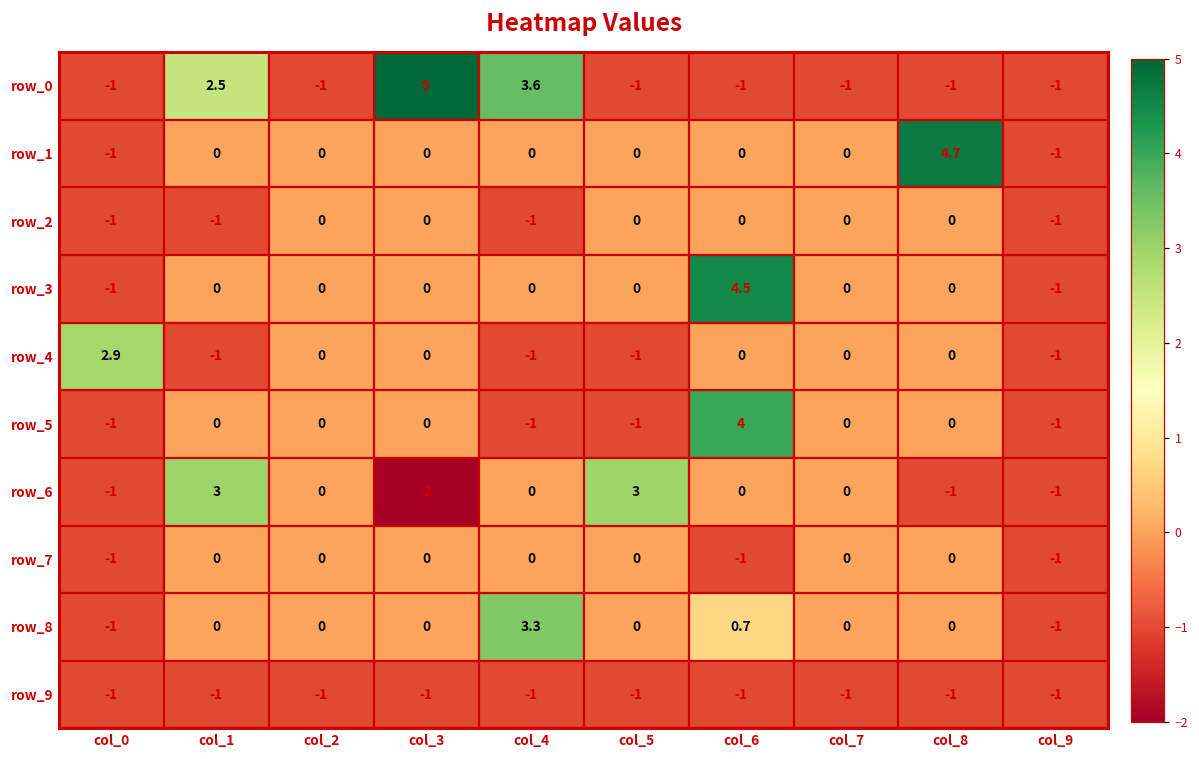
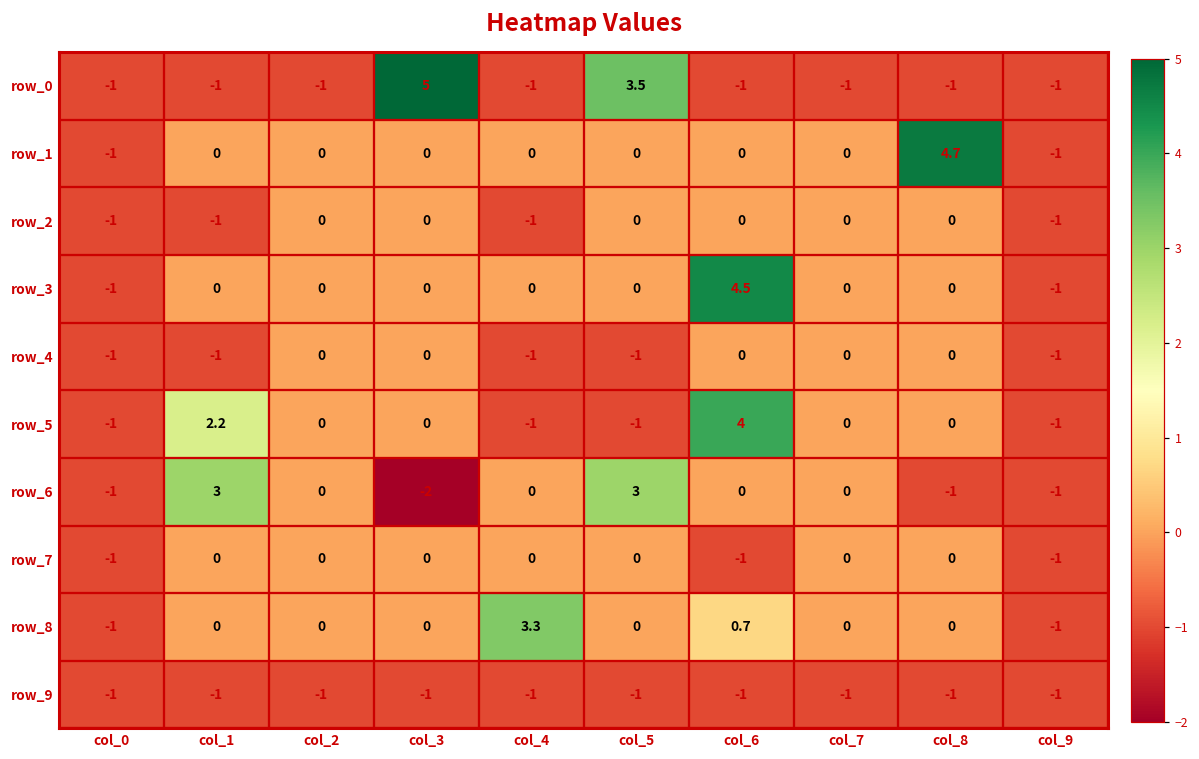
row_0, col_1: 2.5 -> -1
row_0, col_4: 3.6 -> -1
row_0, col_5: -1 -> 3.5
row_4, col_0: 2.9 -> -1
row_5, col_1: 0 -> 2.2
